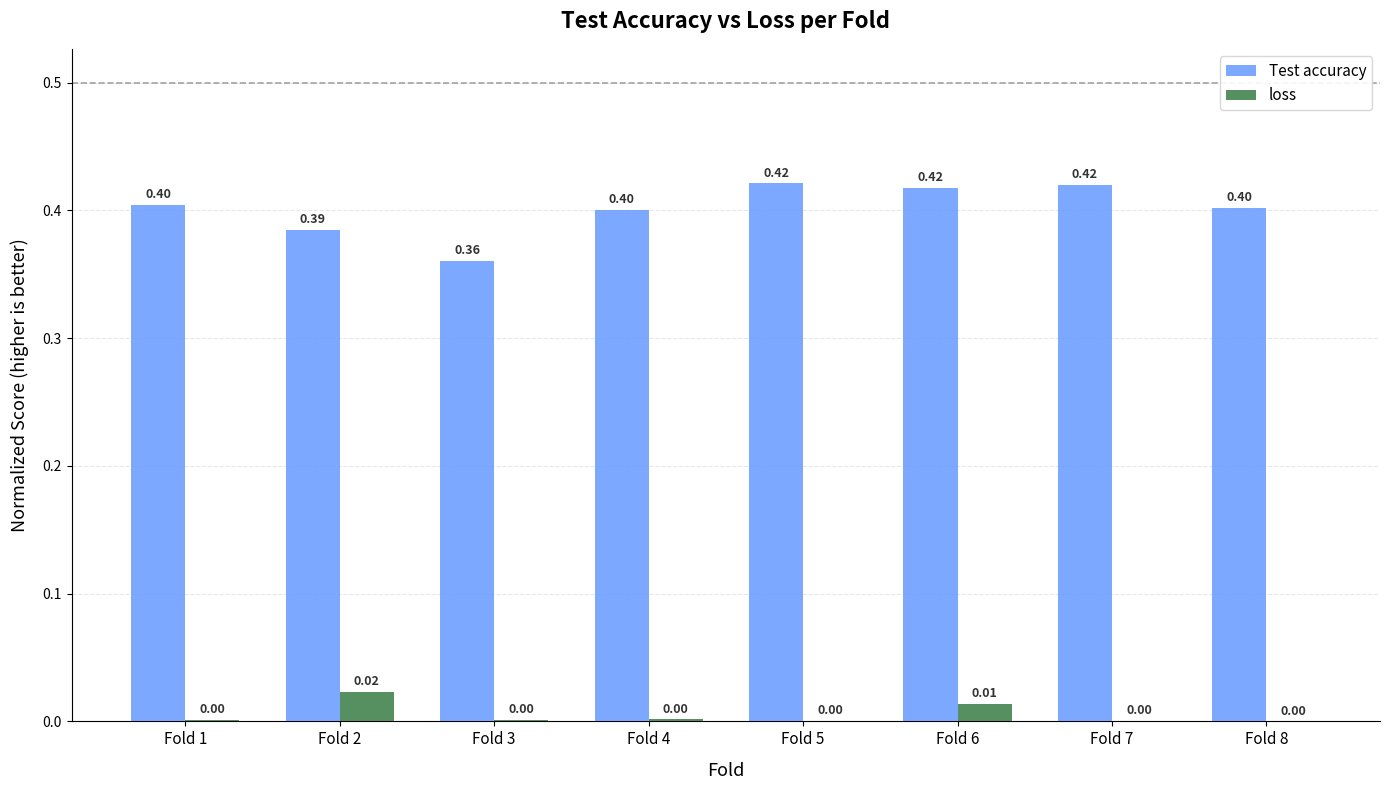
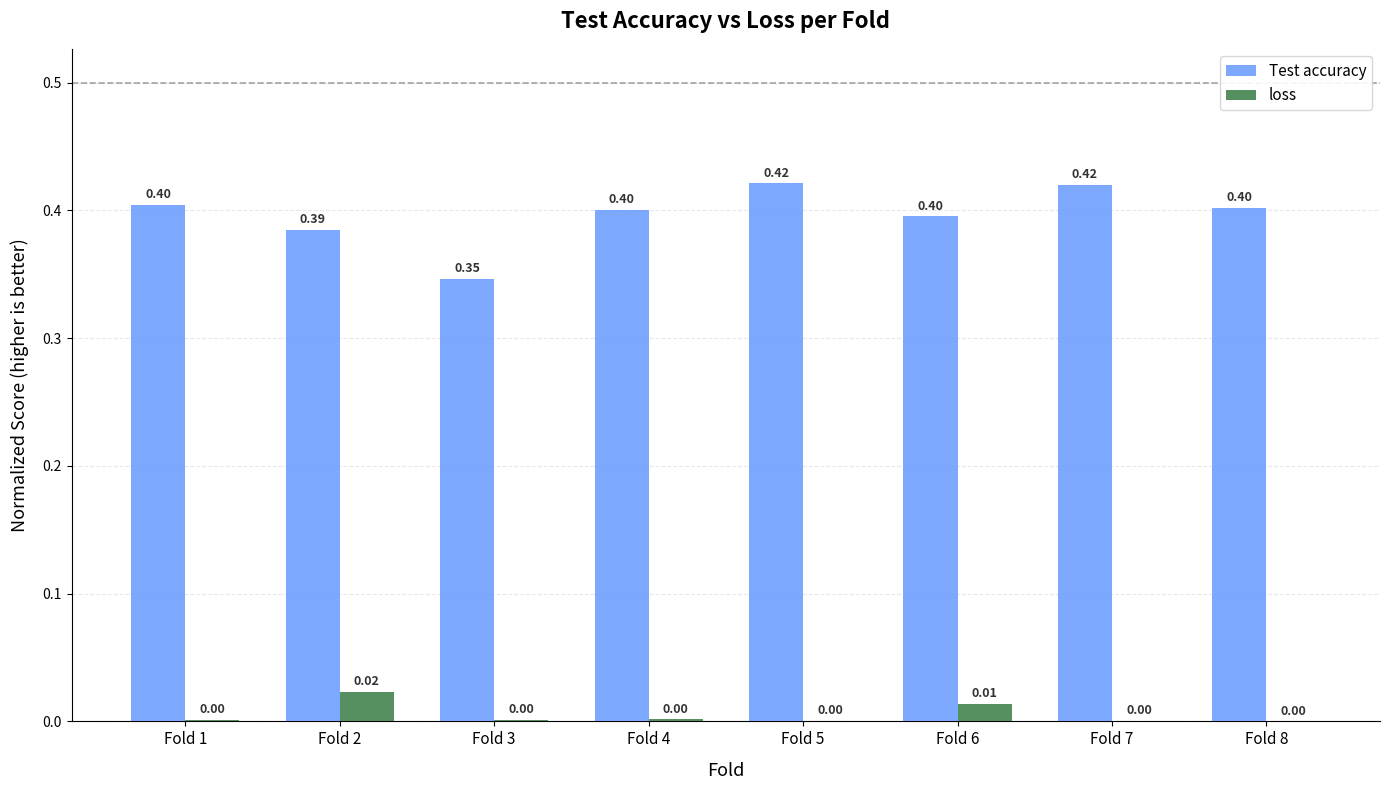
Test accuracy, Fold 3: 0.36 -> 0.35
Test accuracy, Fold 6: 0.42 -> 0.40
